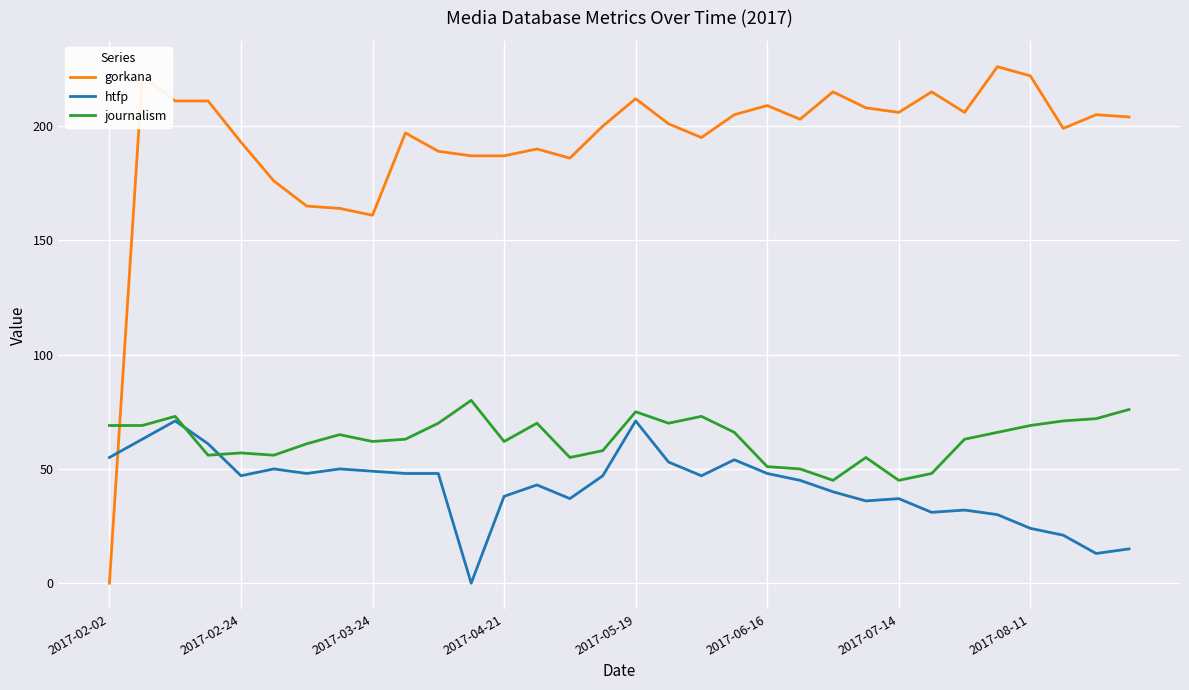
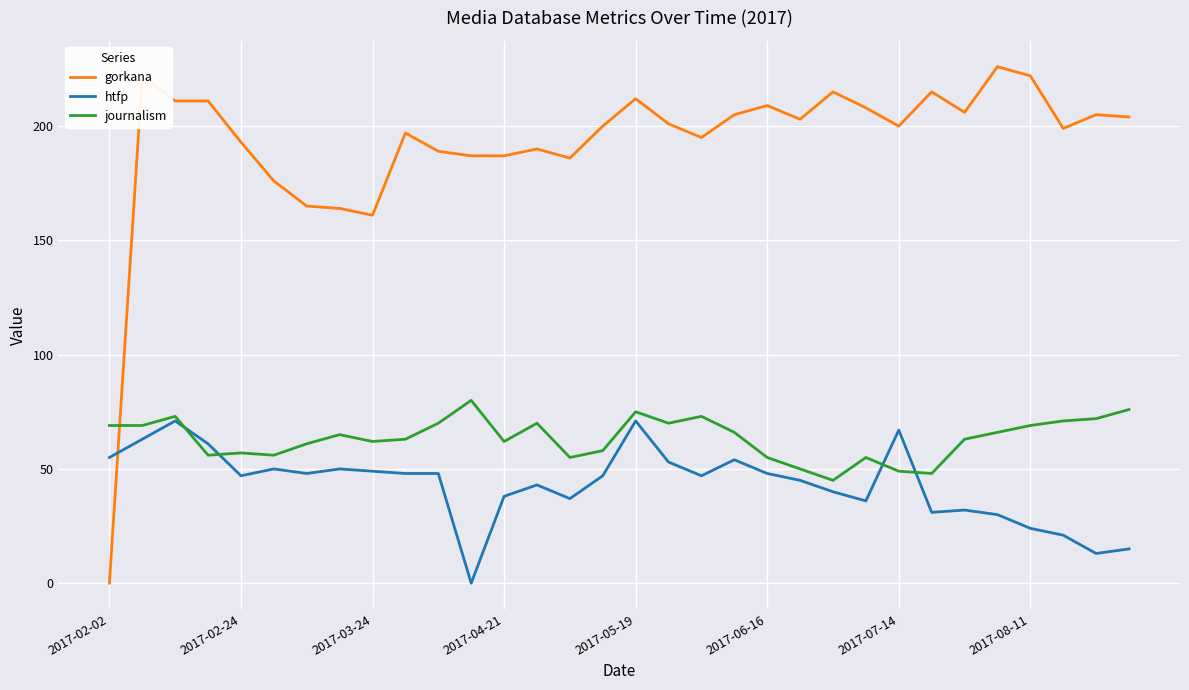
journalism, 2017-06-16: 51 -> 55
gorkana, 2017-07-14: 206 -> 200
htfp, 2017-07-14: 37 -> 67
journalism, 2017-07-14: 45 -> 49
